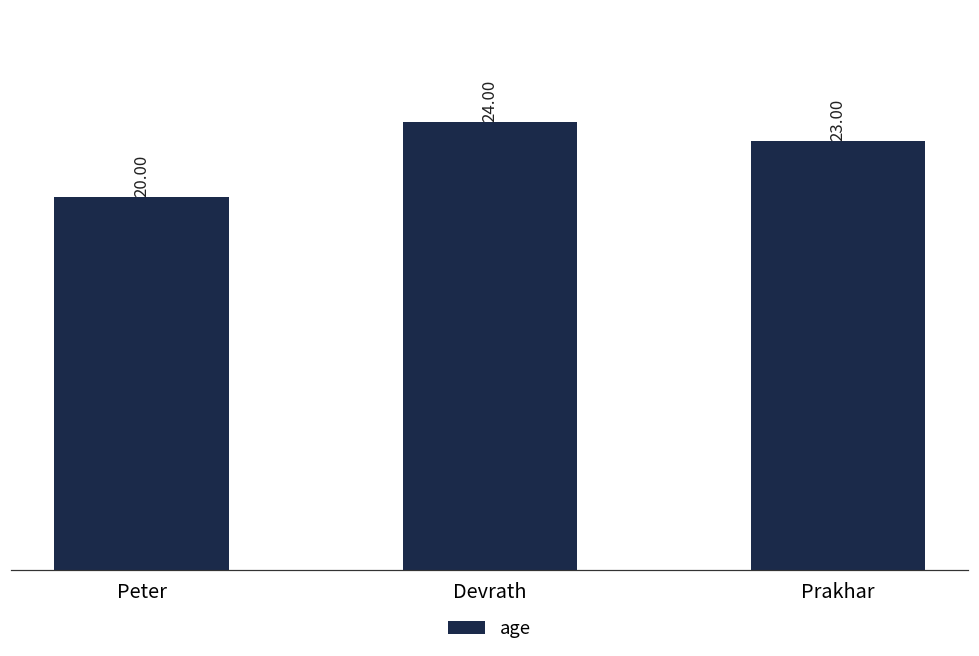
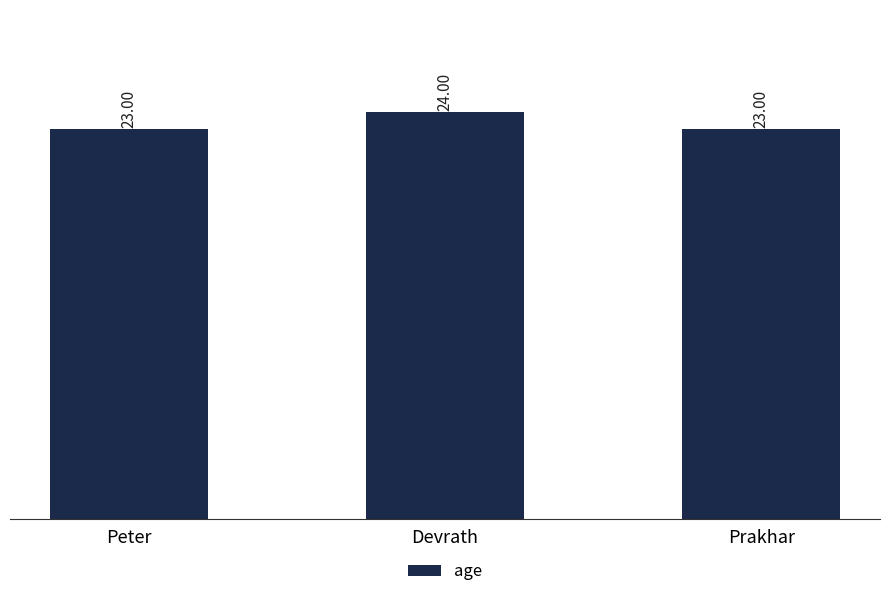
Peter: 20.00 -> 23.00
